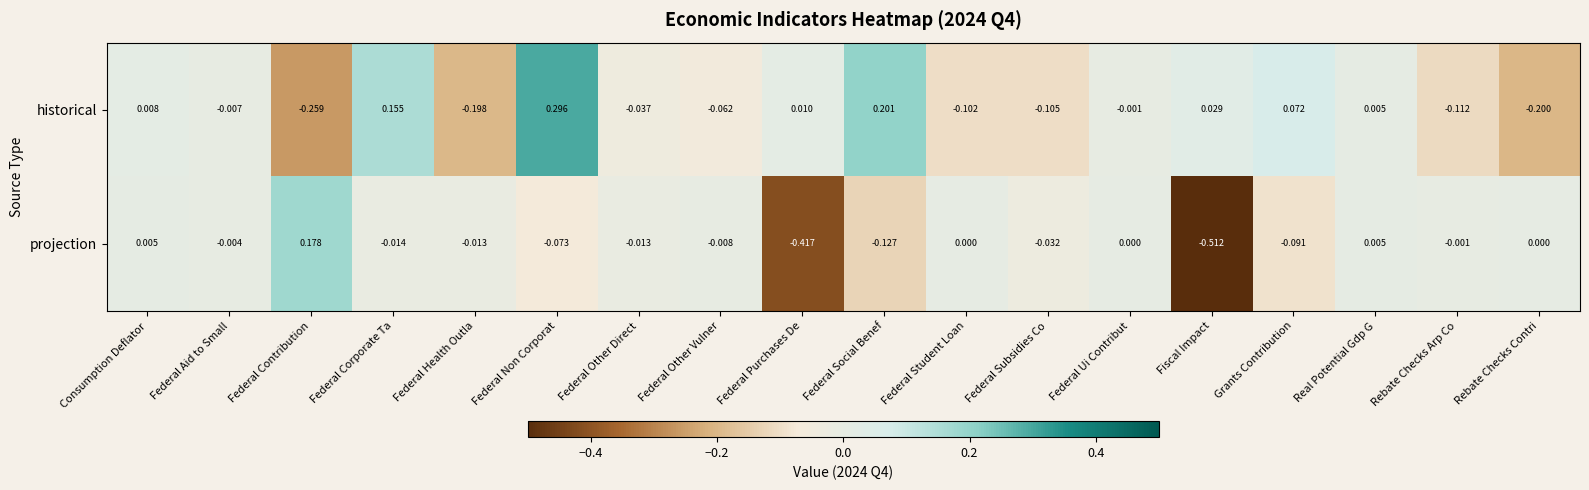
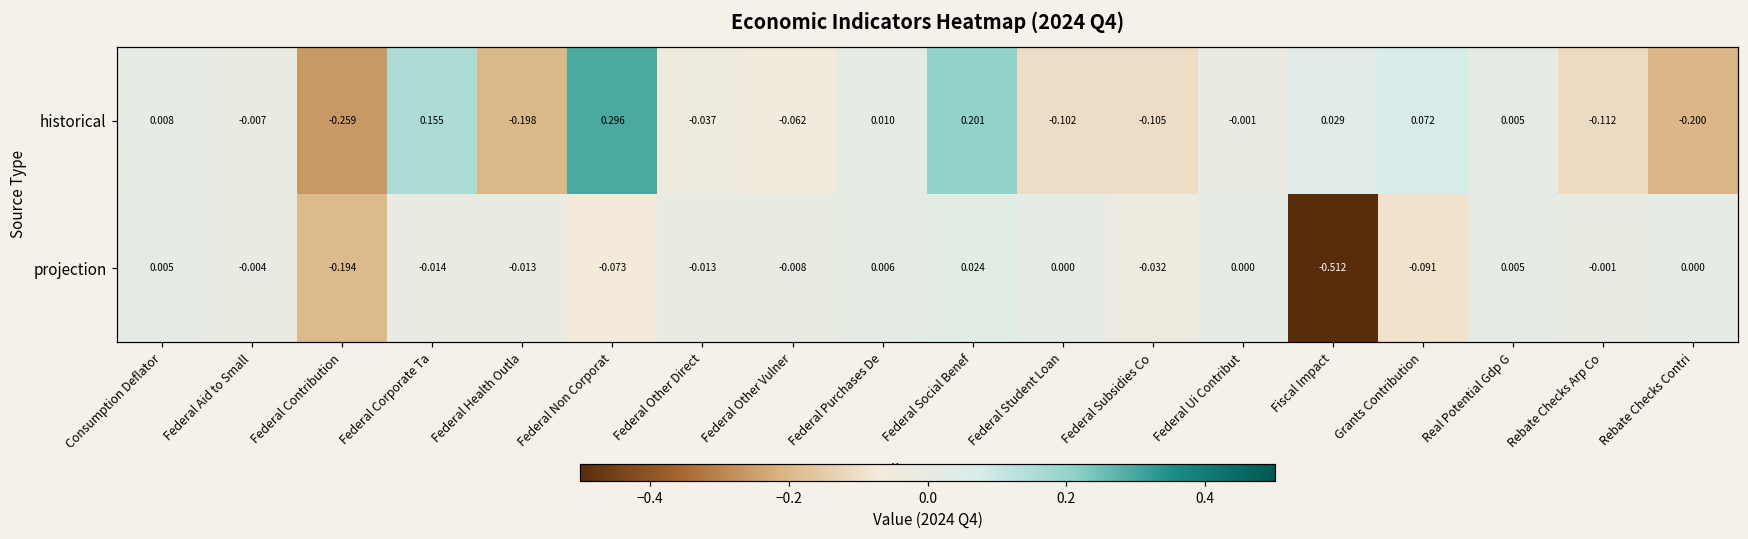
projection, Federal Contribution: 0.178 -> -0.194
projection, Federal Purchases De: -0.417 -> 0.006
projection, Federal Social Benef: -0.127 -> 0.024
